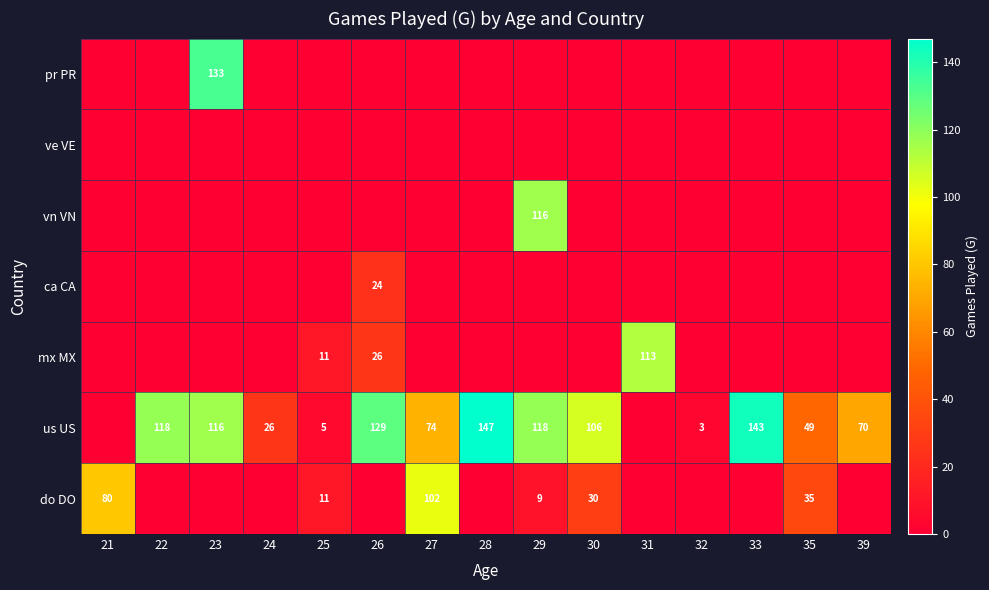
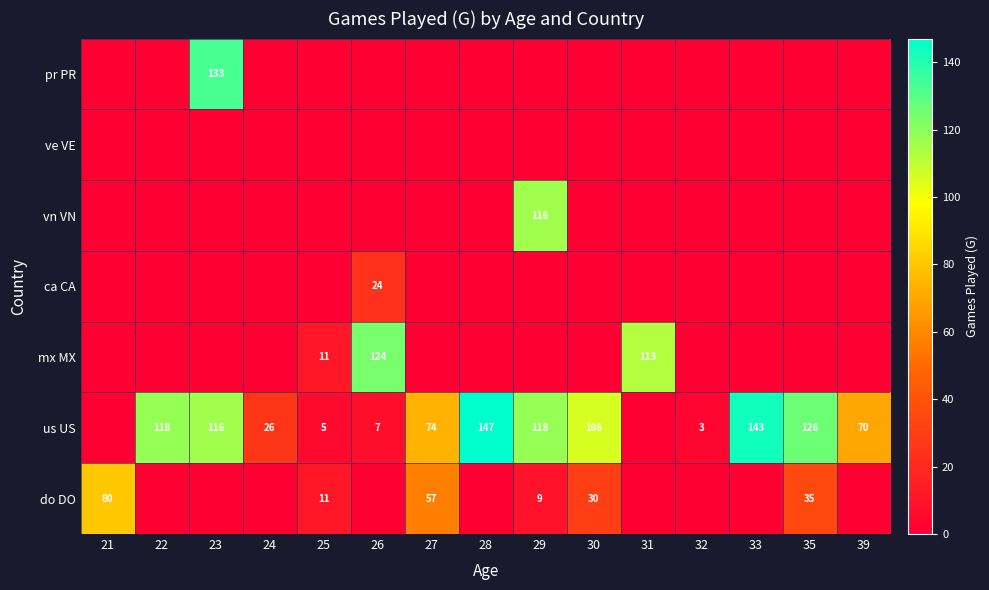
mx MX, 26: 26 -> 124
us US, 26: 129 -> 7
us US, 35: 49 -> 126
do DO, 27: 102 -> 57
